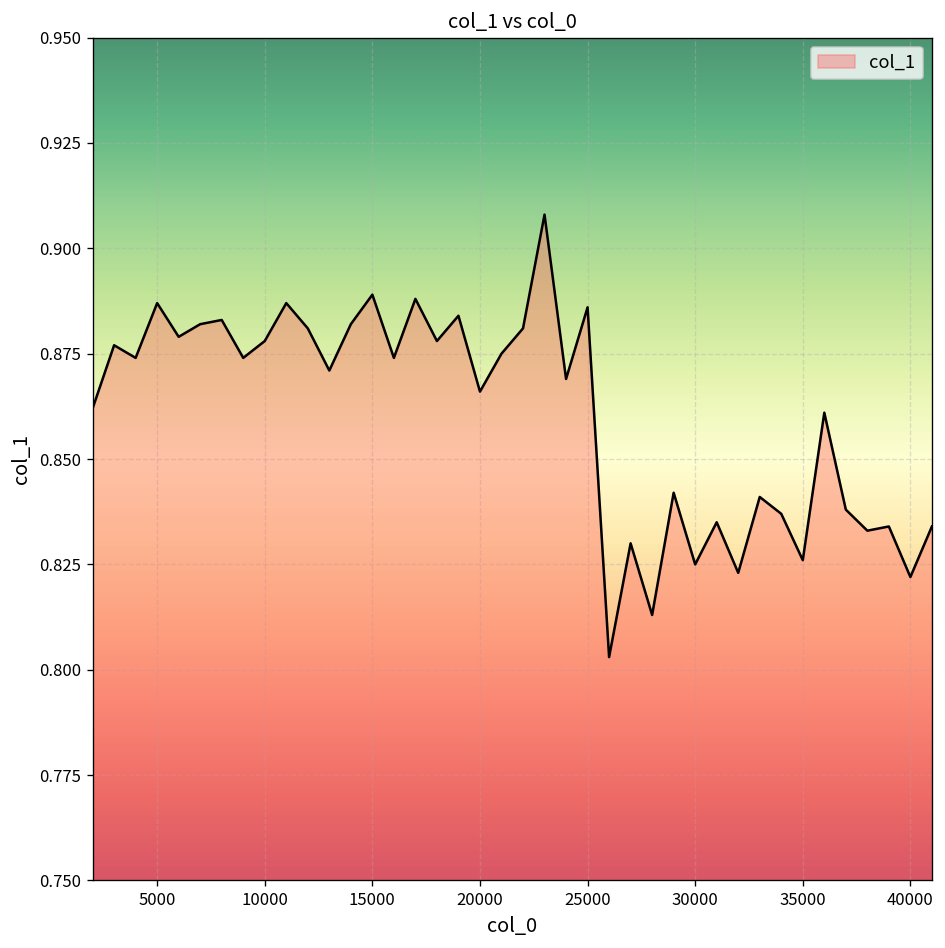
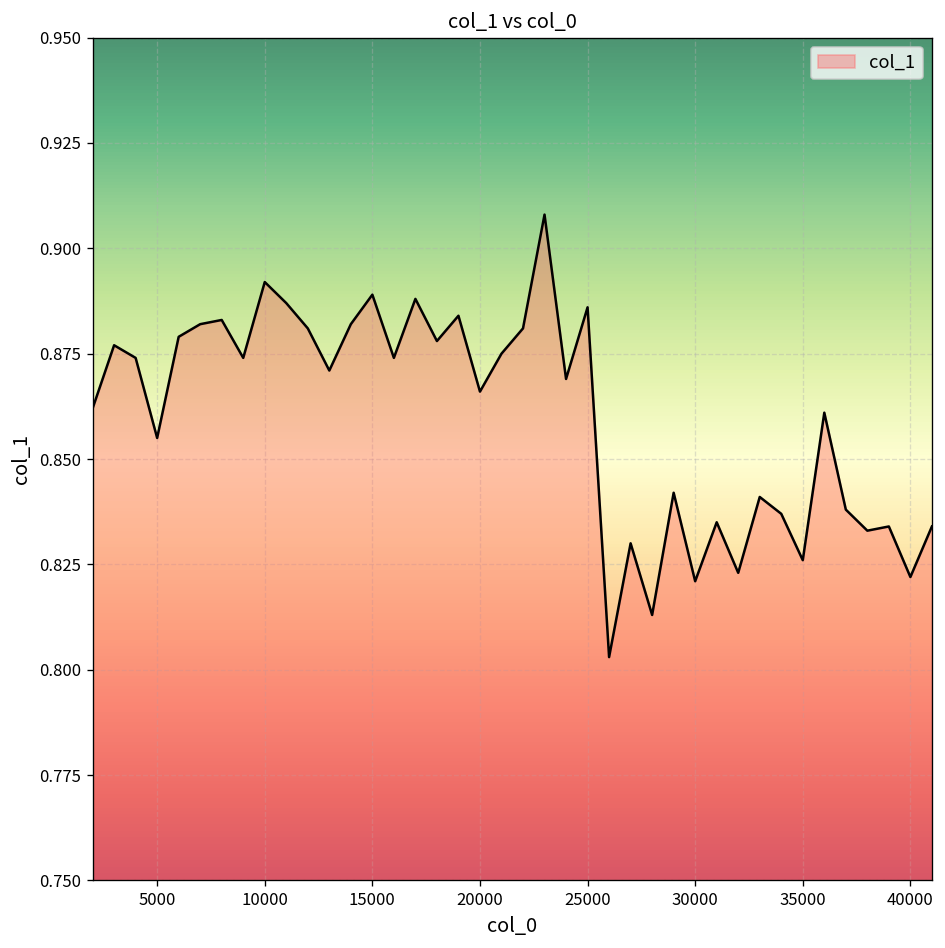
5000: 0.887 -> 0.855
10000: 0.878 -> 0.892
30000: 0.825 -> 0.821
